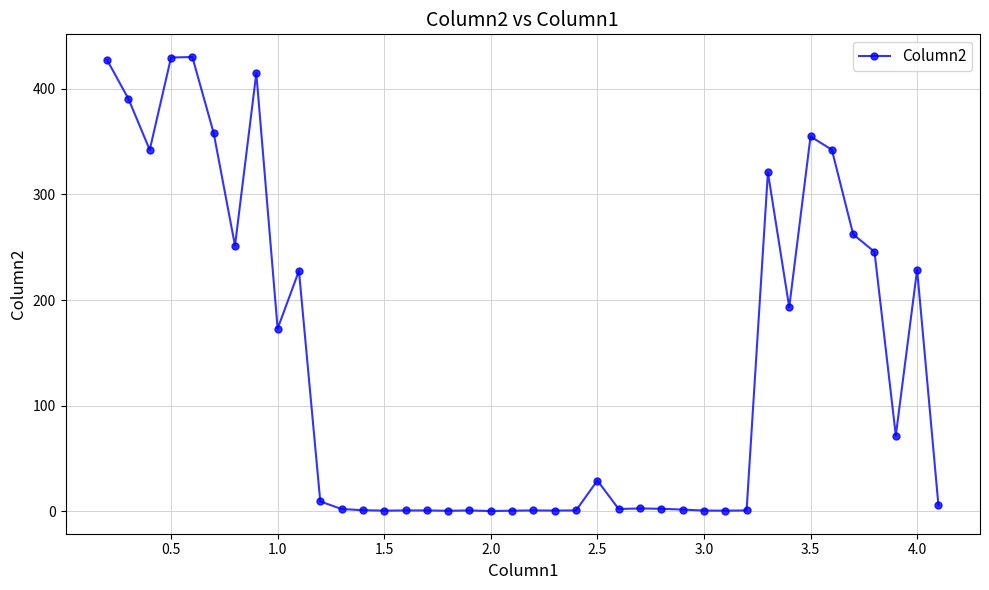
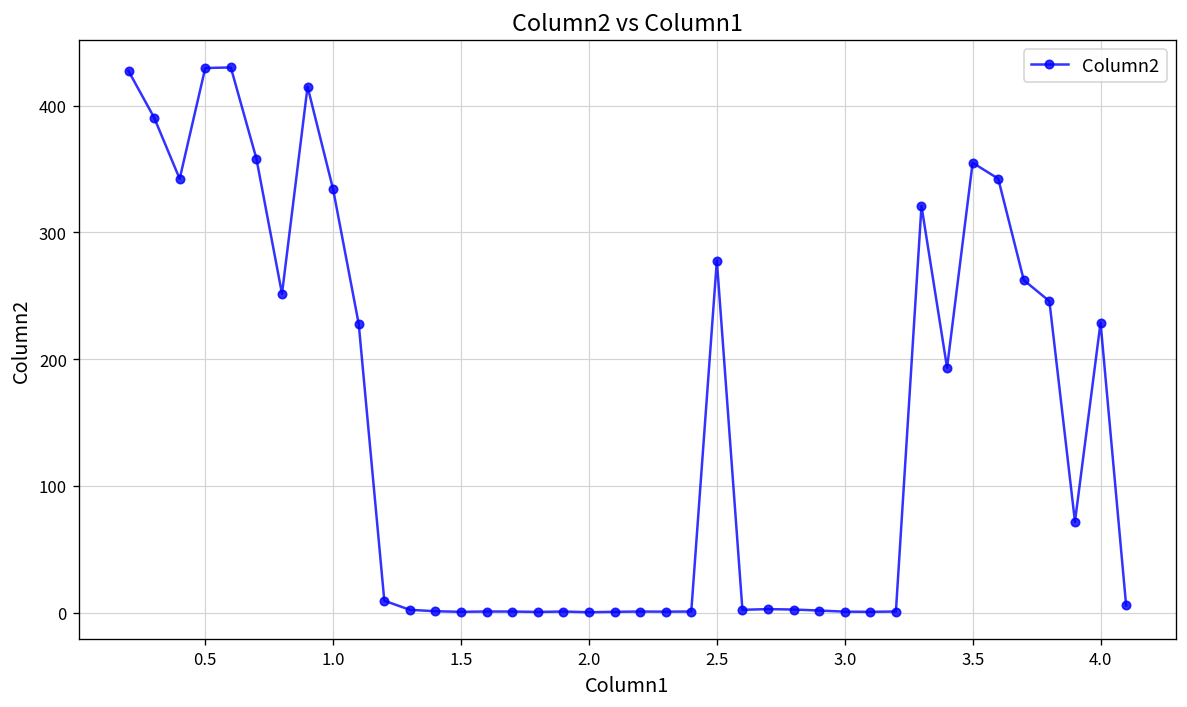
1.0: 173 -> 334
2.5: 29 -> 278
